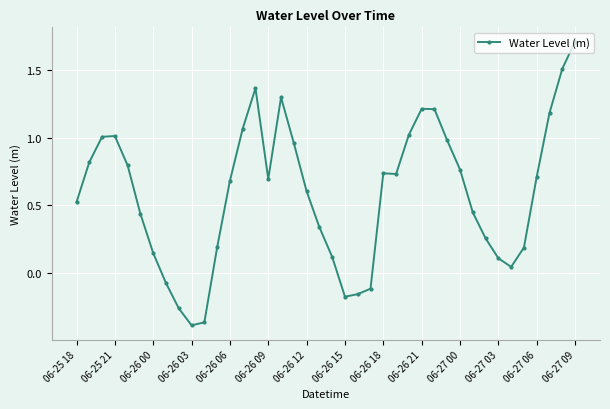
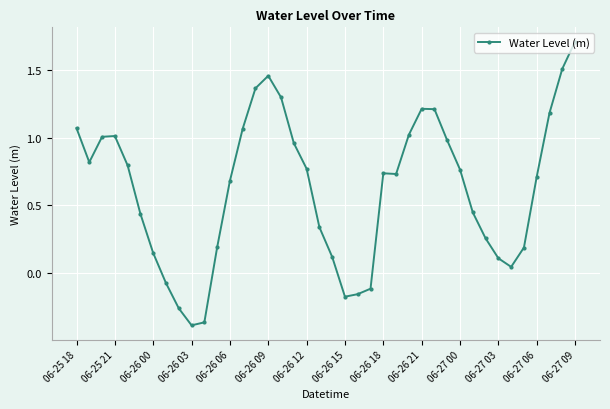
06-25 18: 0.52 -> 1.07
06-26 09: 0.69 -> 1.46
06-26 12: 0.60 -> 0.77
